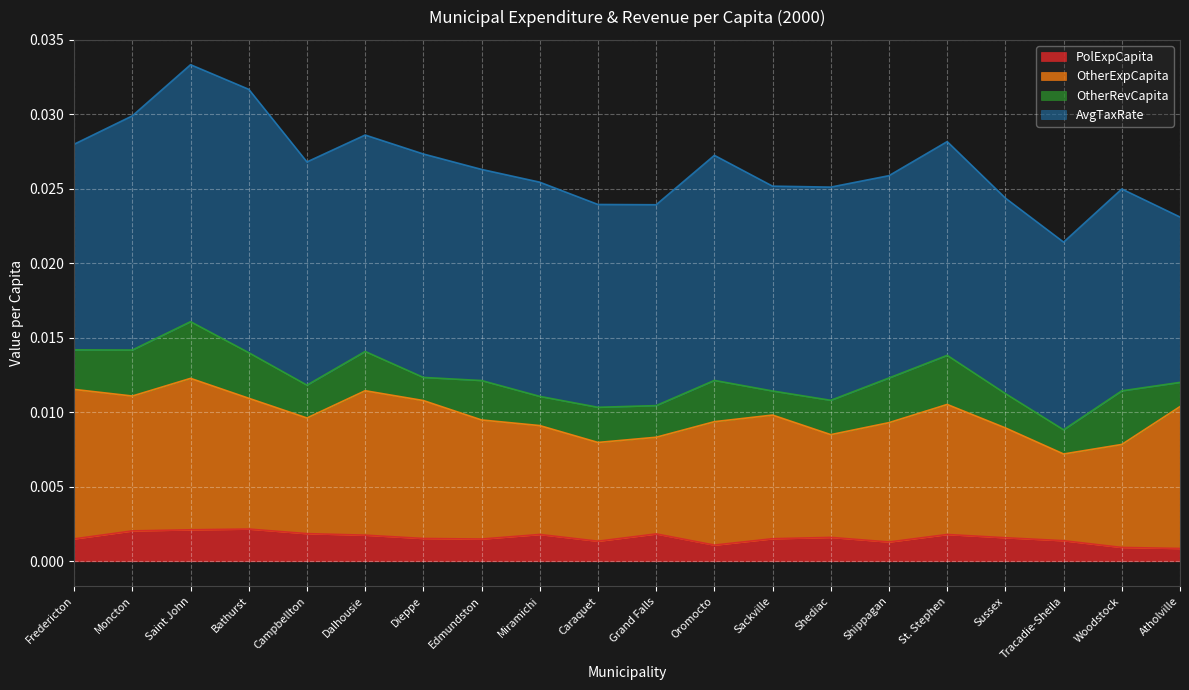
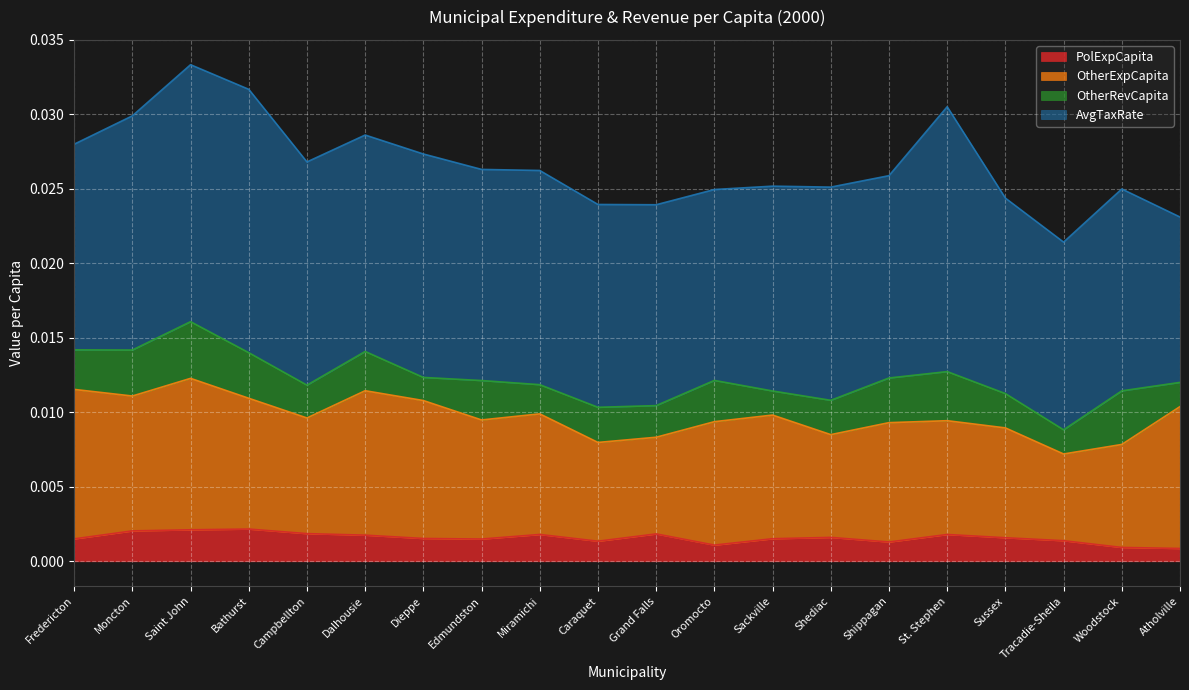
OtherExpCapita, Miramichi: 0.0073 -> 0.0081
AvgTaxRate, Oromocto: 0.0151 -> 0.0128
OtherExpCapita, St. Stephen: 0.0087 -> 0.0076
AvgTaxRate, St. Stephen: 0.0144 -> 0.0178
